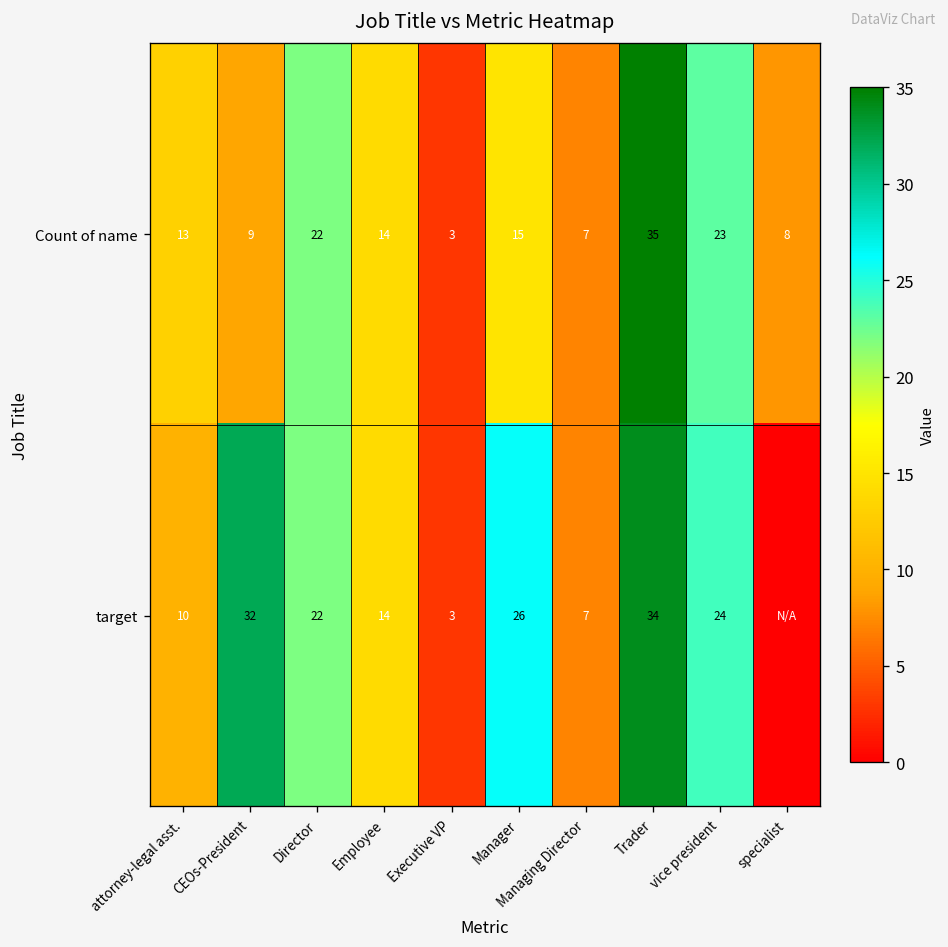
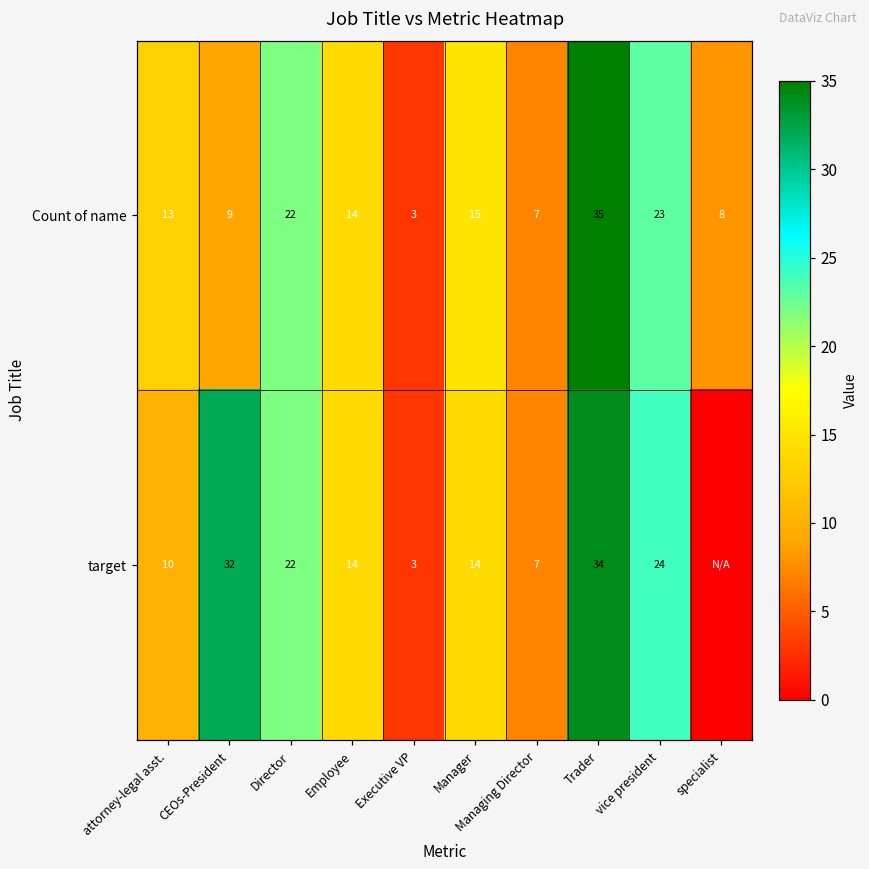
target, Manager: 26 -> 14
